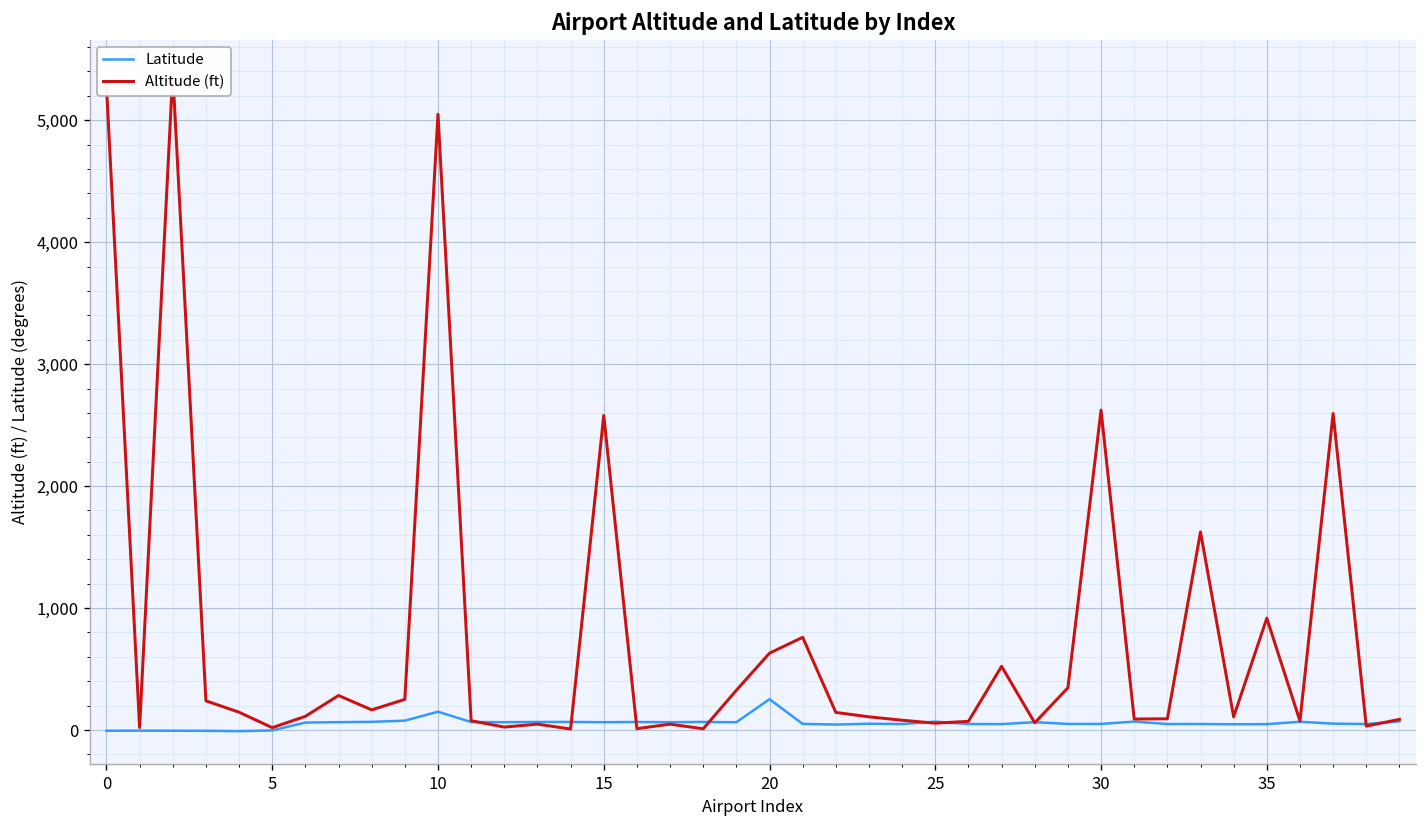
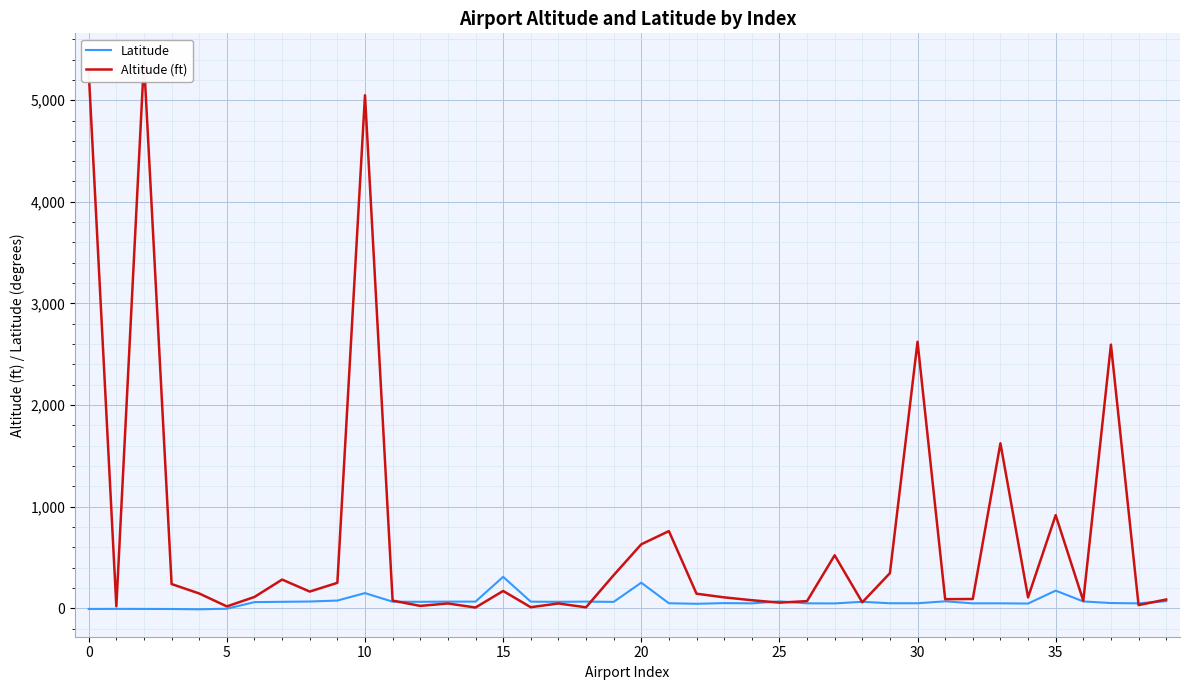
Latitude, 15: 60 -> 310
Altitude (ft), 15: 2,580 -> 170
Latitude, 35: 50 -> 170
